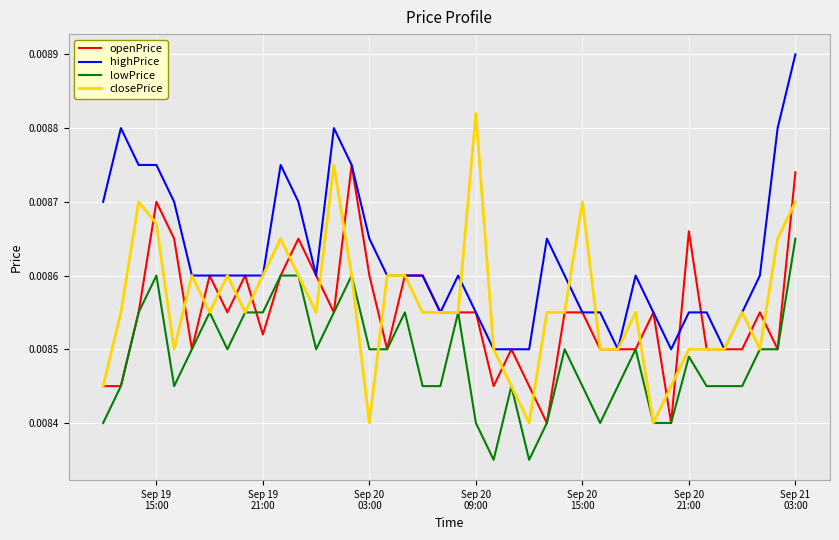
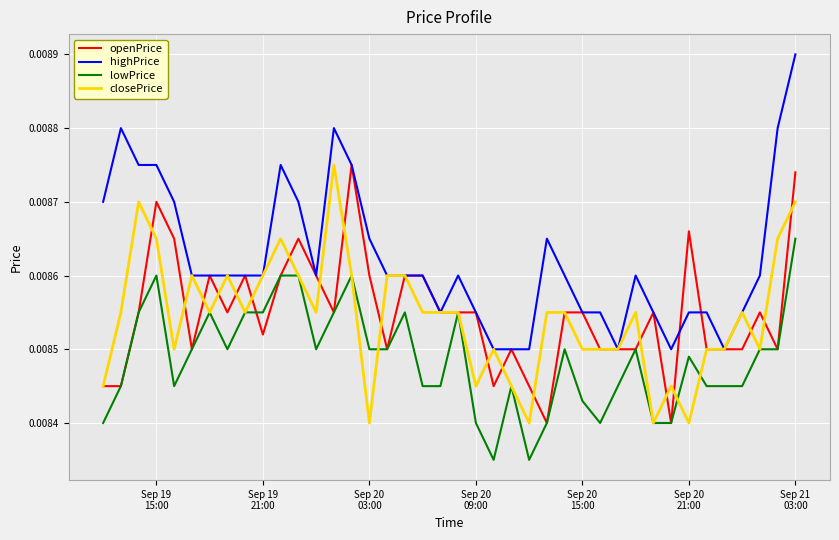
closePrice, Sep 19 15:00: 0.00867 -> 0.00865
closePrice, Sep 20 09:00: 0.00882 -> 0.00845
lowPrice, Sep 20 15:00: 0.00845 -> 0.00843
closePrice, Sep 20 15:00: 0.0087 -> 0.0085
closePrice, Sep 20 21:00: 0.0085 -> 0.0084
